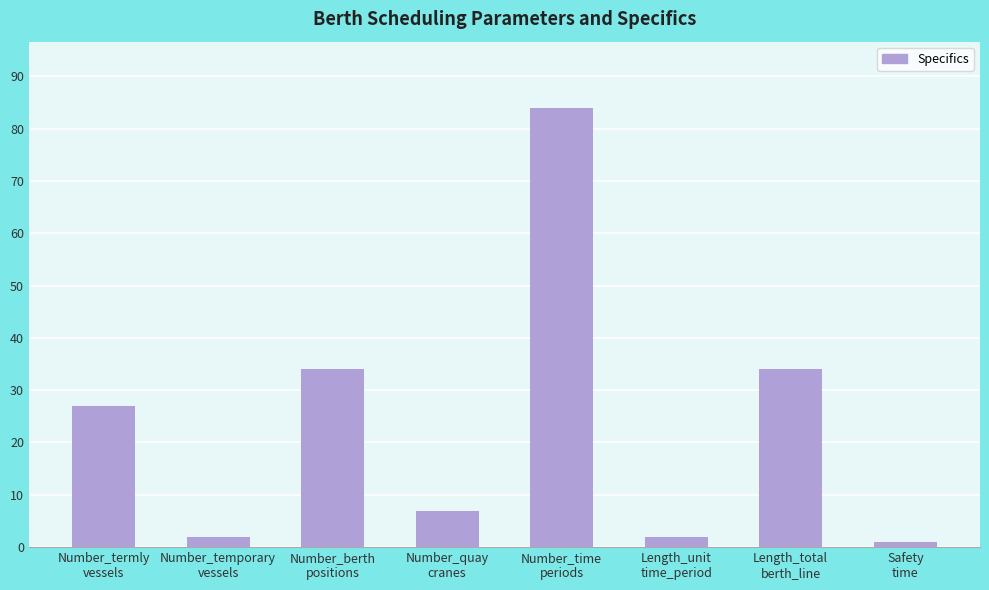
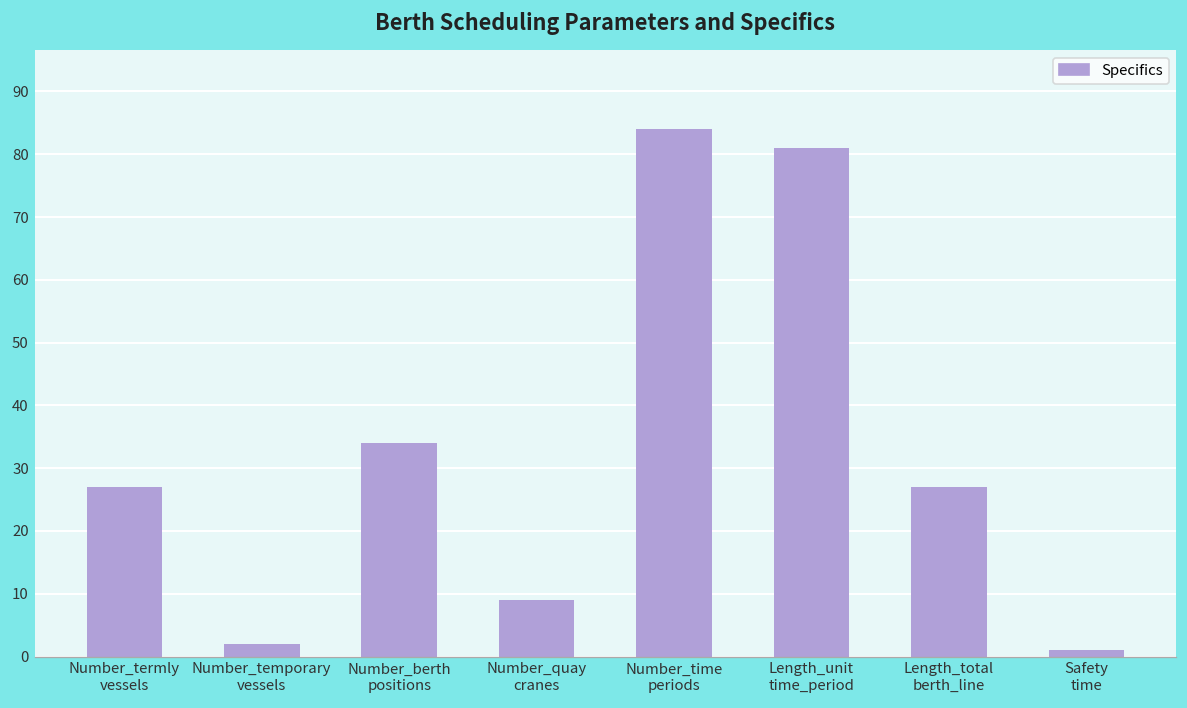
Number_quay cranes: 7 -> 9
Length_unit time_period: 2 -> 81
Length_total berth_line: 34 -> 27
